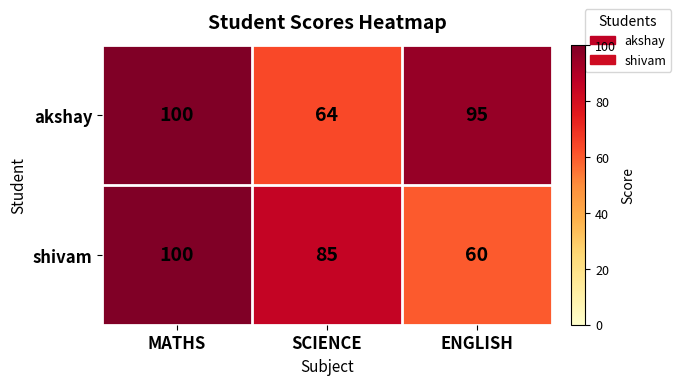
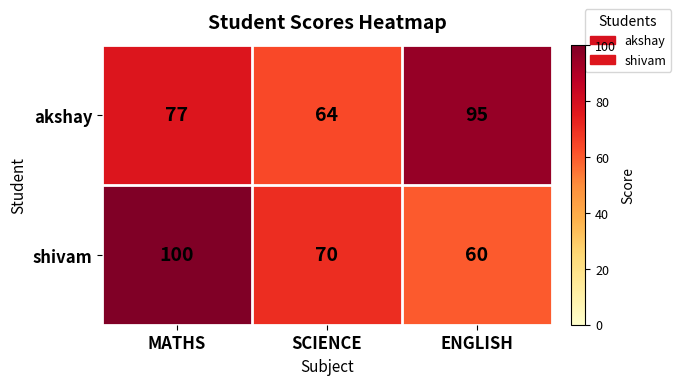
akshay, MATHS: 100 -> 77
shivam, SCIENCE: 85 -> 70
